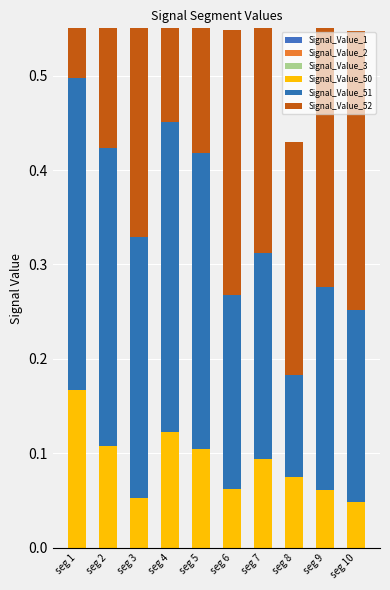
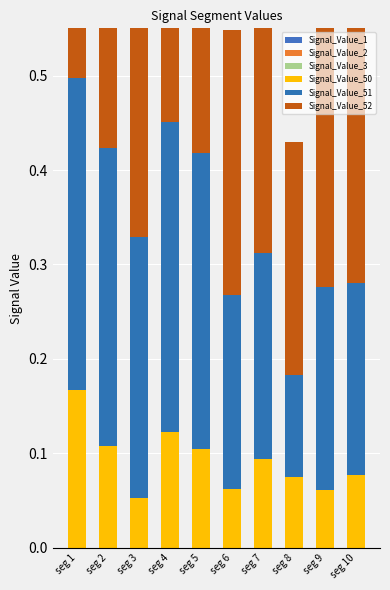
Signal_Value_50, seg 10: 0.05 -> 0.08
